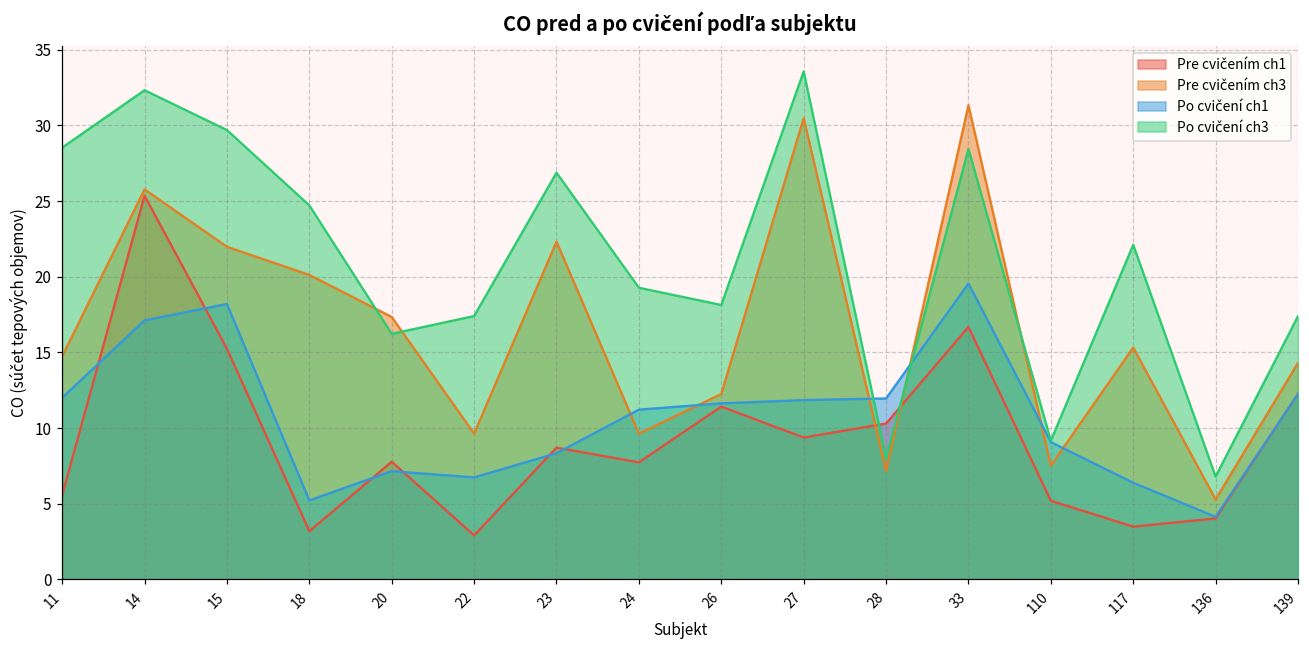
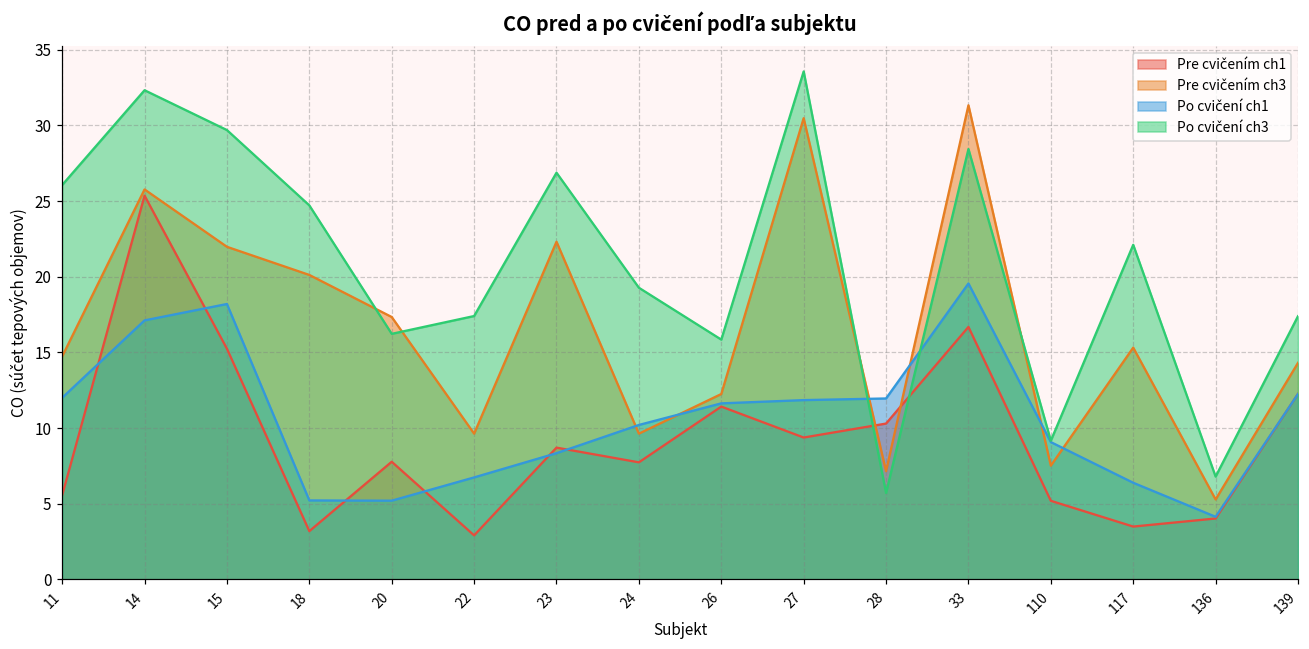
Po cvičení ch3, 11: 28.5 -> 26.1
Po cvičení ch1, 20: 7.1 -> 5.2
Po cvičení ch1, 24: 11.2 -> 10.2
Po cvičení ch3, 26: 18.1 -> 15.8
Po cvičení ch3, 28: 8.0 -> 5.7
